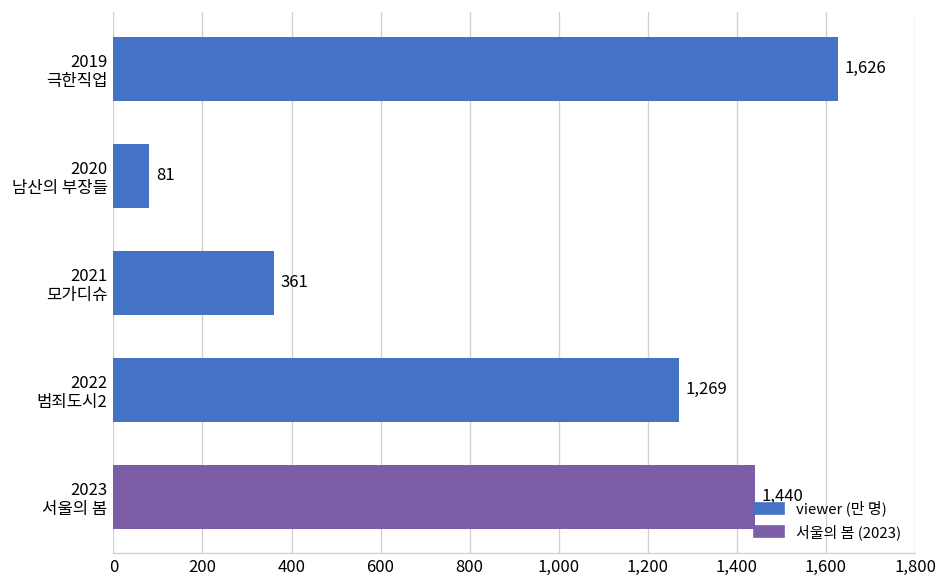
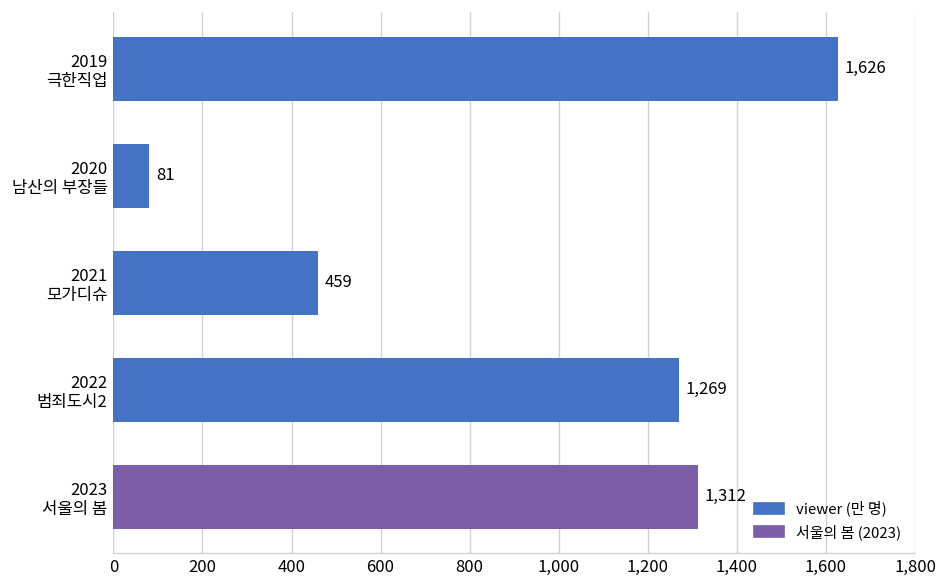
2021 모가디슈: 361 -> 459
2023 서울의 봄: 1,440 -> 1,312
